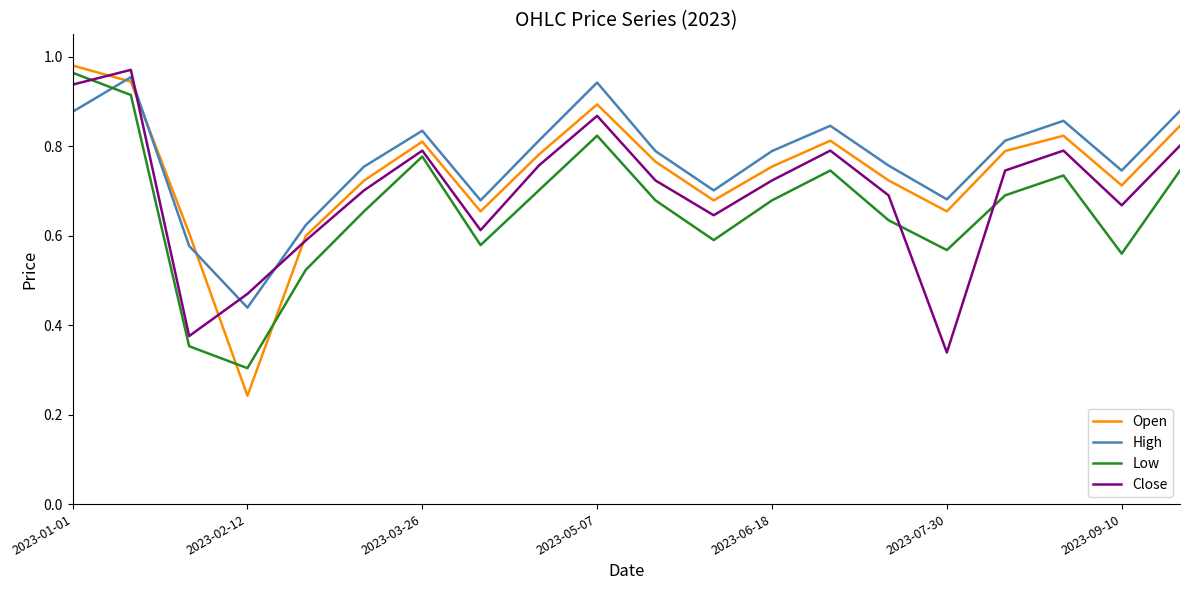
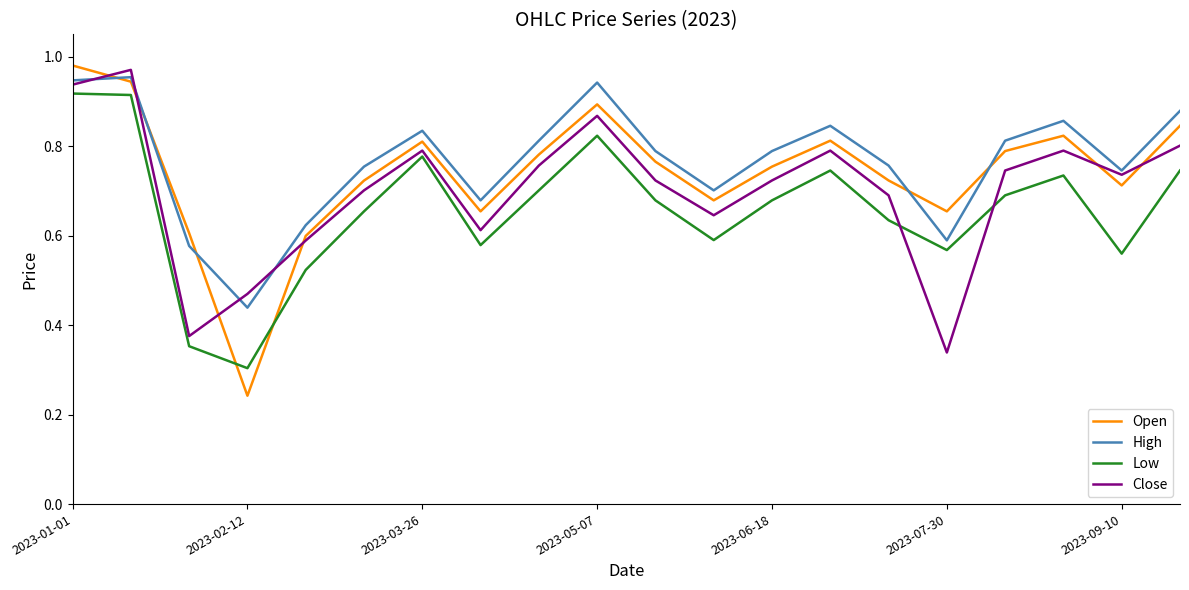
High, 2023-01-01: 0.88 -> 0.95
Low, 2023-01-01: 0.96 -> 0.92
High, 2023-07-30: 0.68 -> 0.59
Close, 2023-09-10: 0.67 -> 0.74
